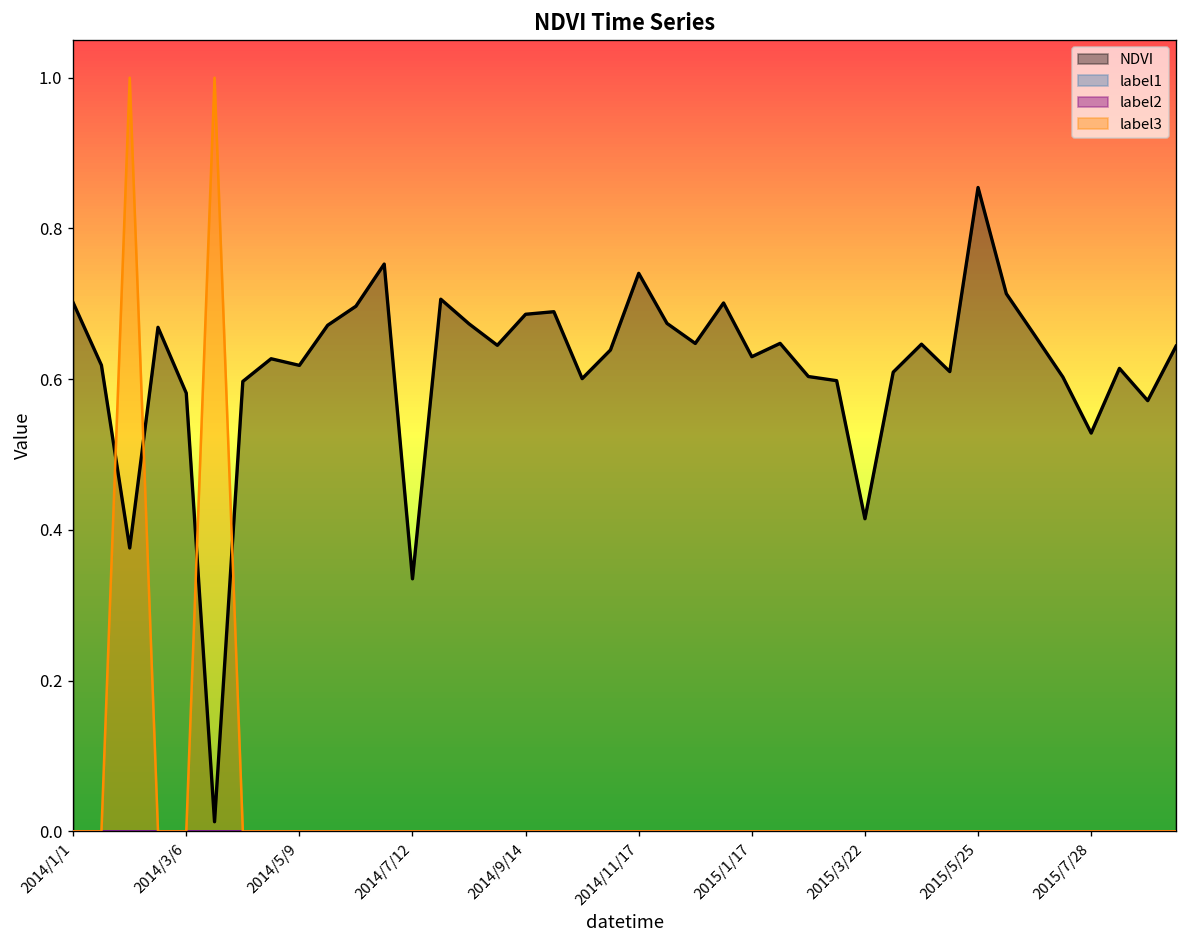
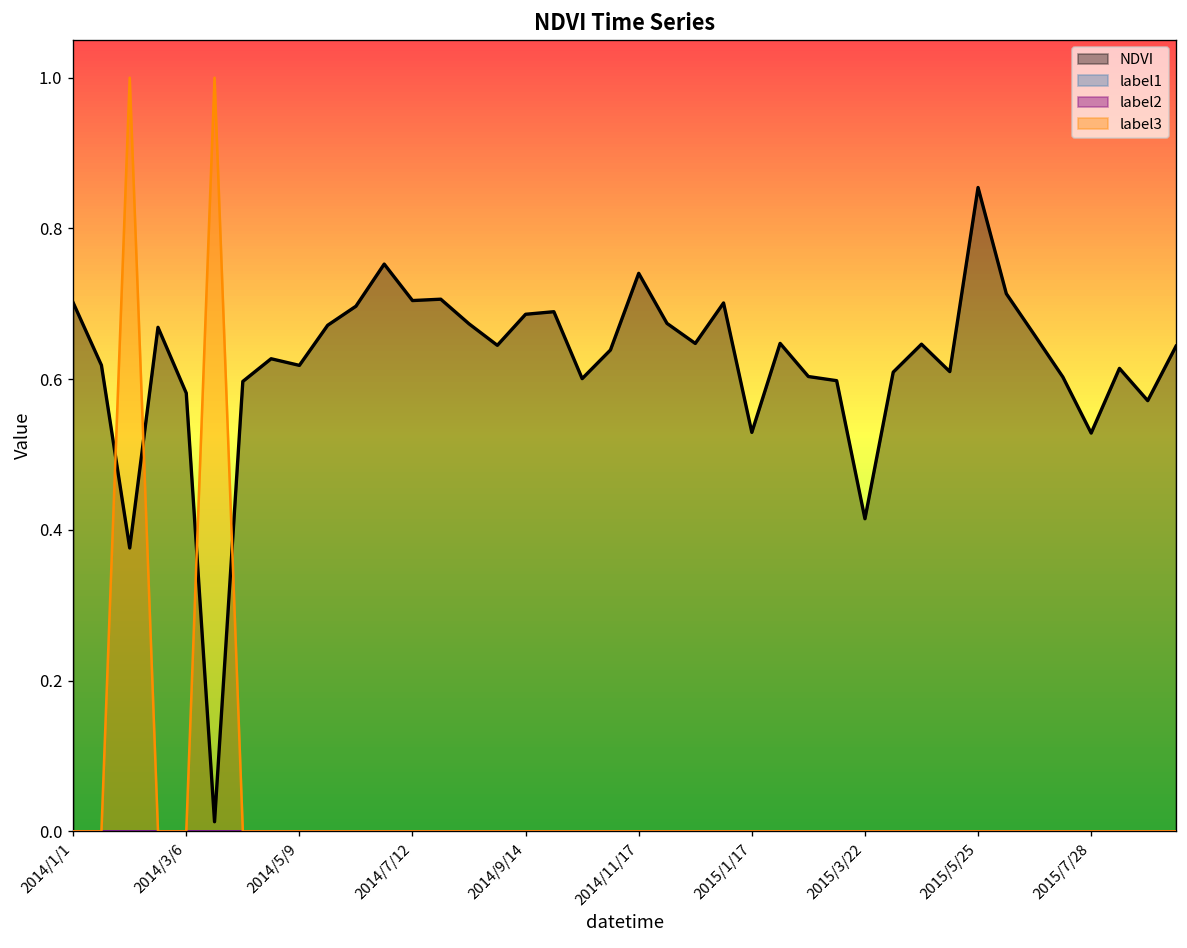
NDVI, 2014/7/12: 0.34 -> 0.70
NDVI, 2015/1/17: 0.63 -> 0.53
